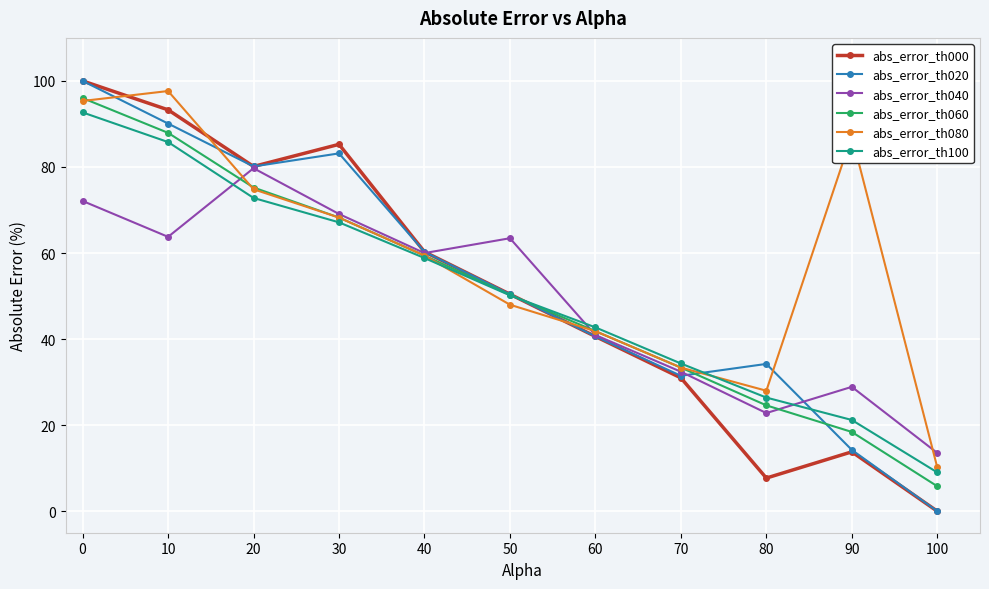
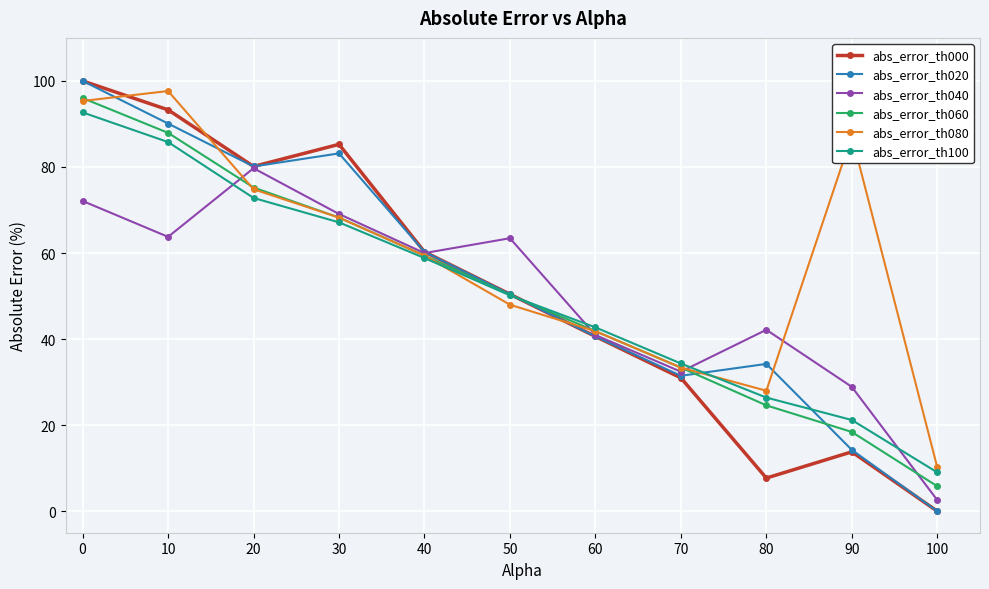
abs_error_th040, 80: 23 -> 42
abs_error_th040, 100: 14 -> 3
